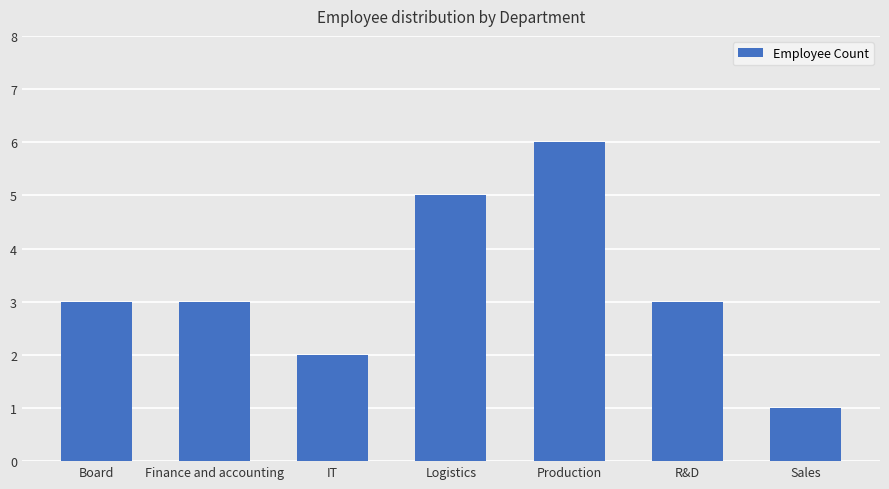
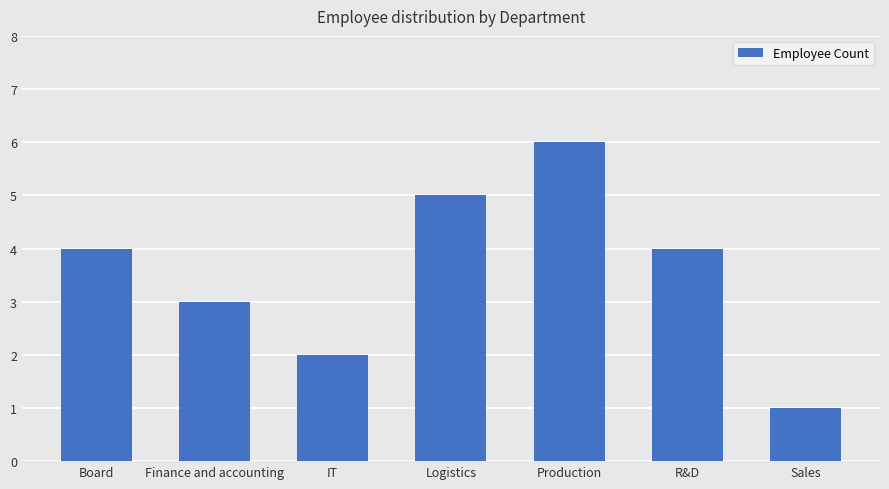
Board: 3 -> 4
R&D: 3 -> 4
